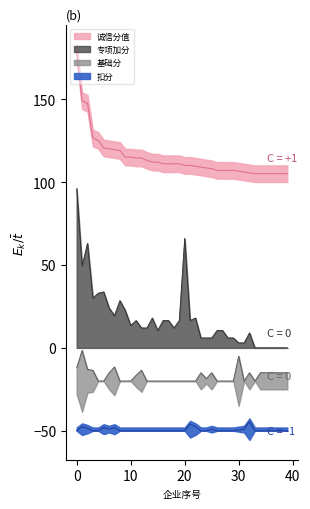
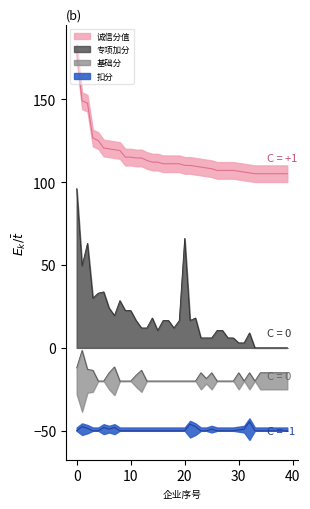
专项加分, 10: 14 -> 23
基础分, 30: -5 -> -15
